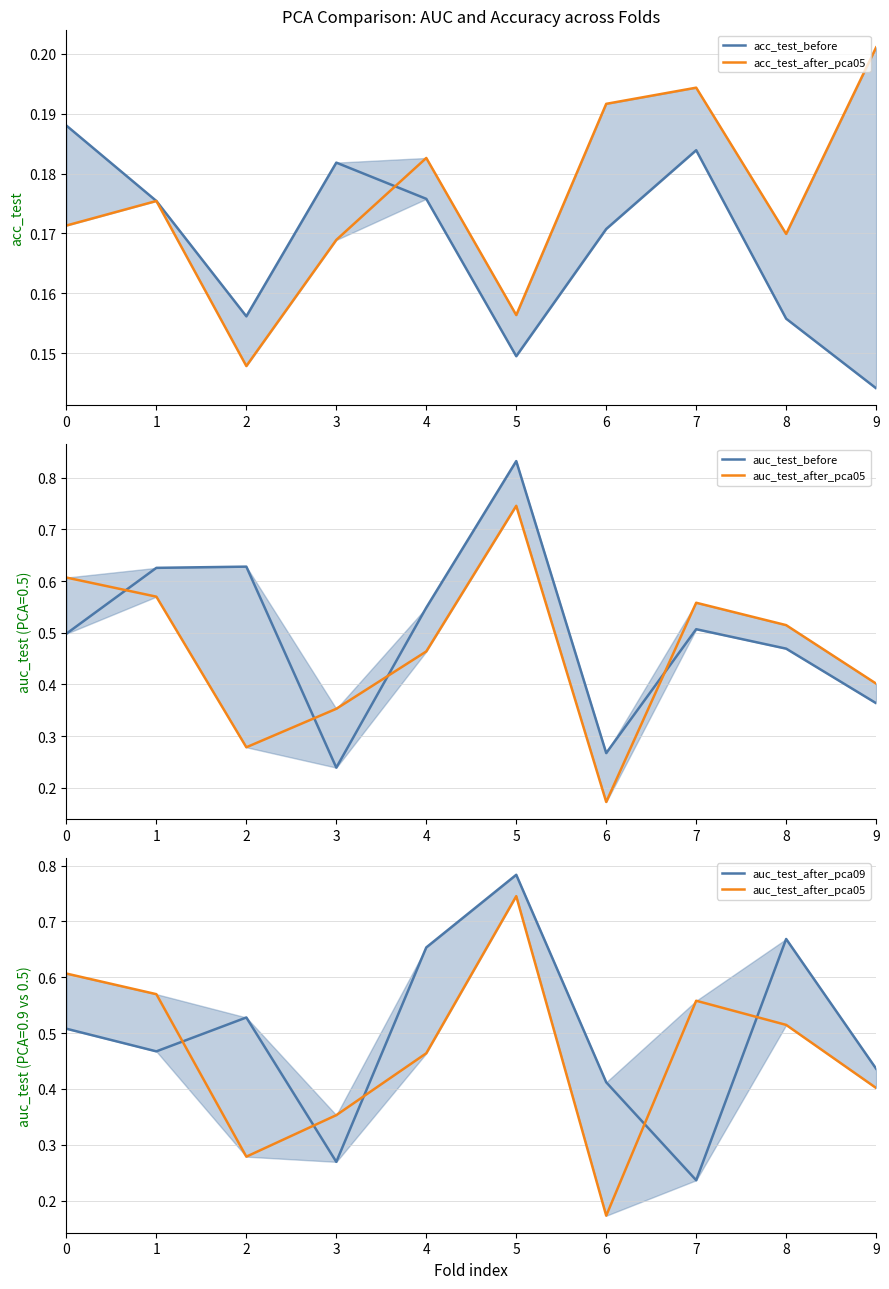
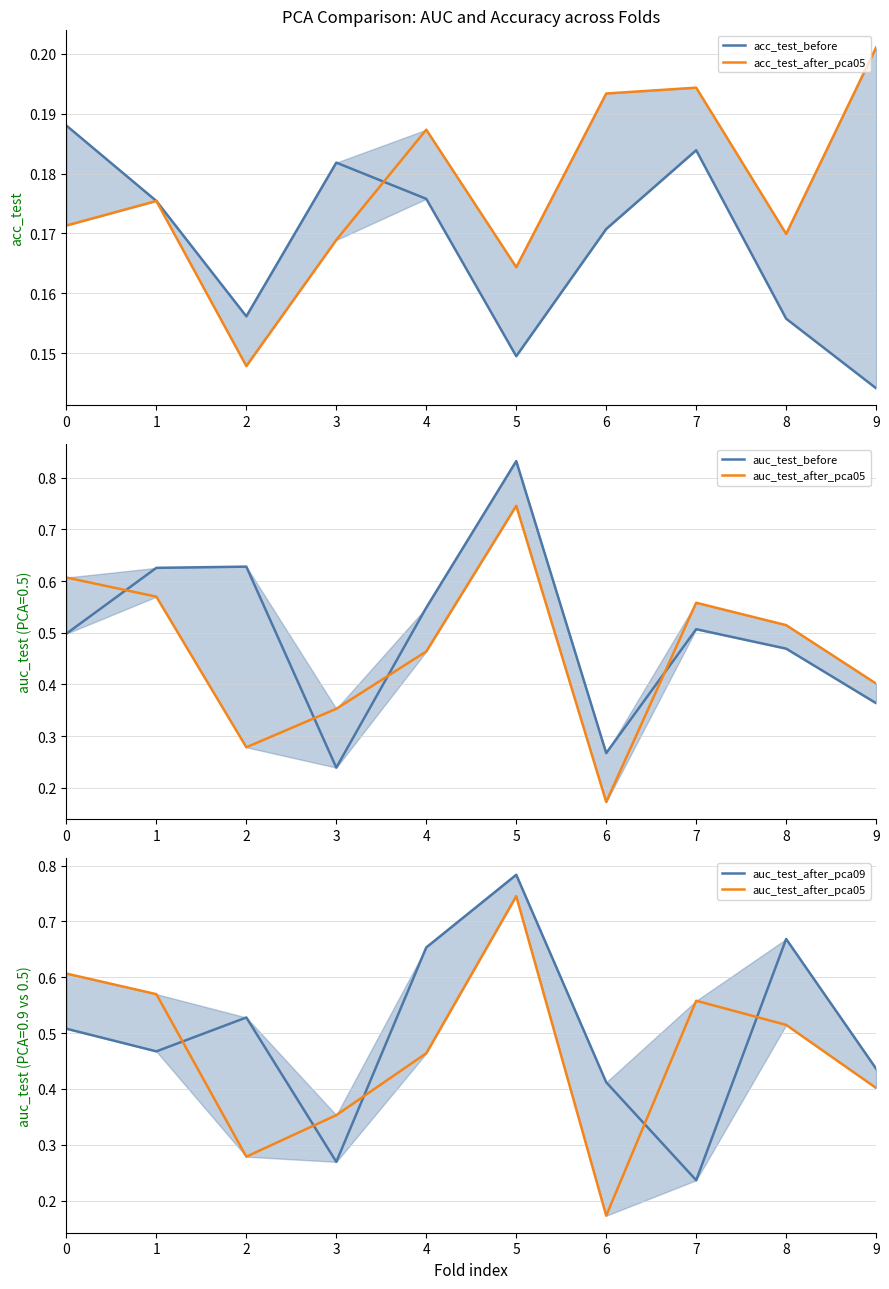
PCA Comparison: AUC and Accuracy across Folds, acc_test_after_pca05, 4: 0.183 -> 0.187
PCA Comparison: AUC and Accuracy across Folds, acc_test_after_pca05, 5: 0.156 -> 0.164
PCA Comparison: AUC and Accuracy across Folds, acc_test_after_pca05, 6: 0.192 -> 0.193
